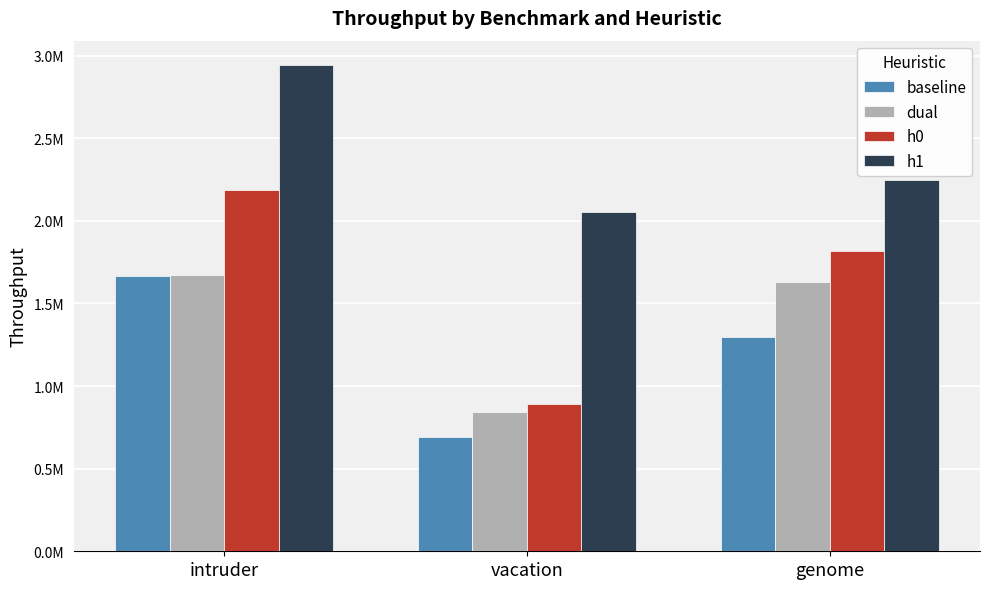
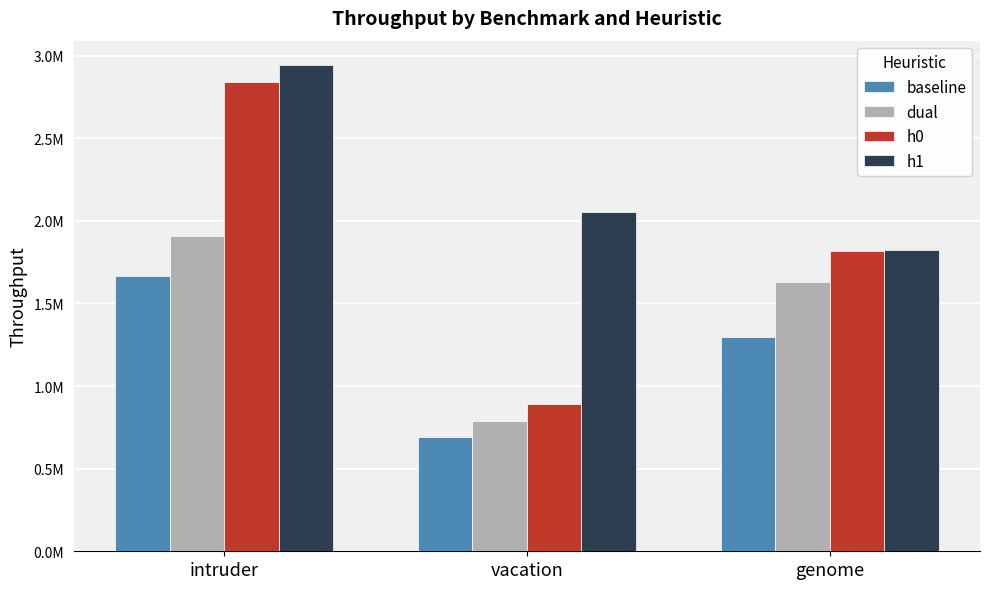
dual, intruder: 1670000 -> 1910000
h0, intruder: 2190000 -> 2840000
dual, vacation: 840000 -> 790000
h1, genome: 2250000 -> 1820000
